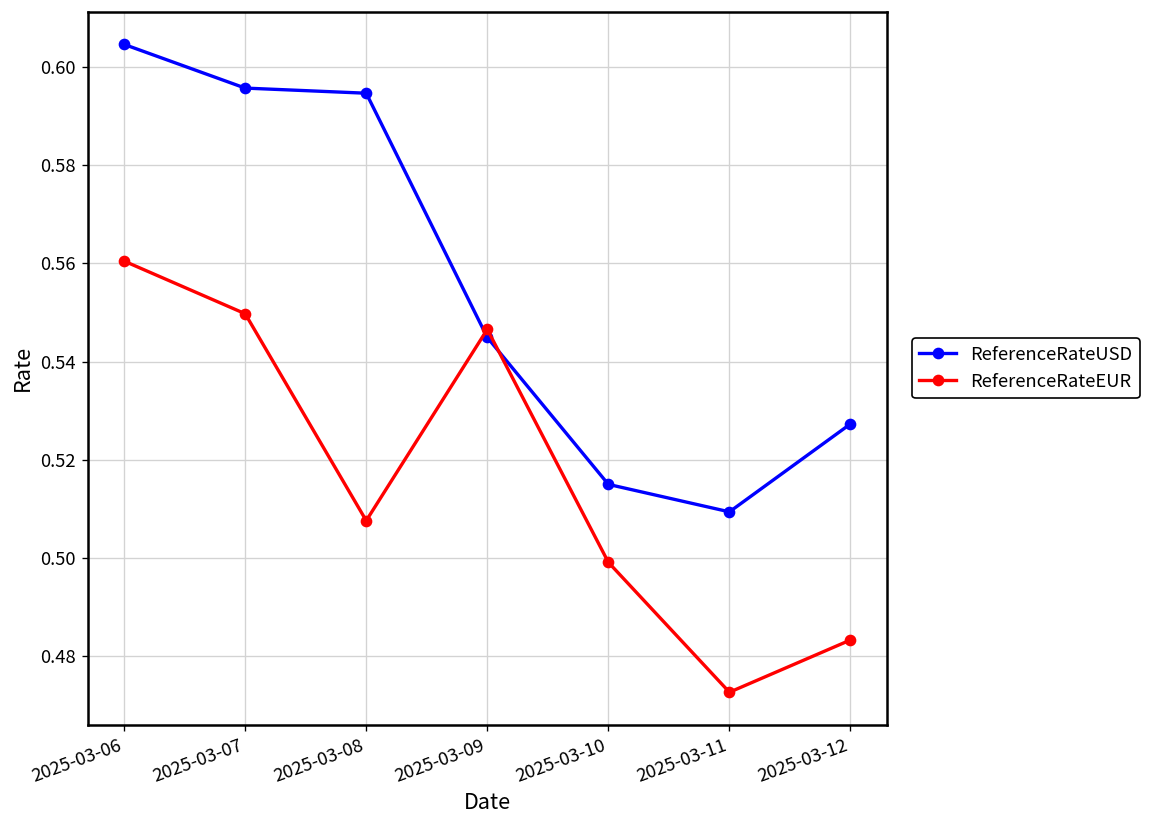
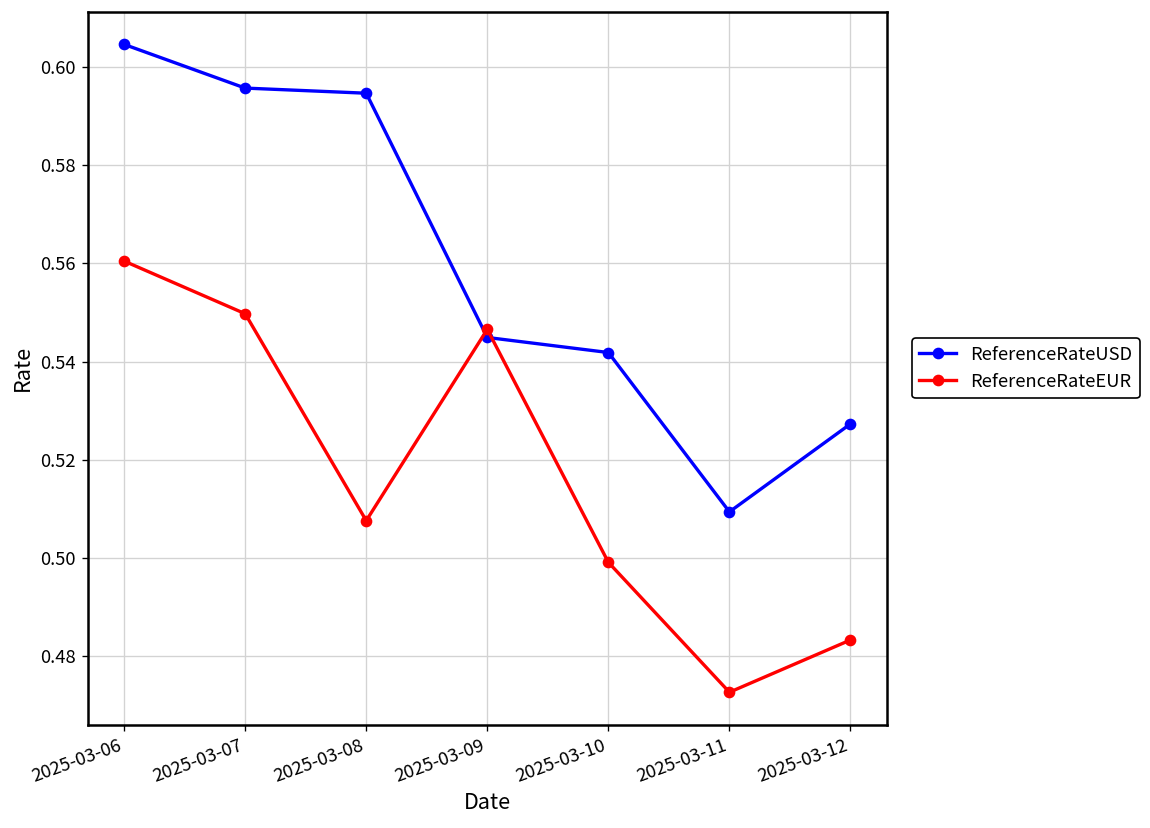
ReferenceRateUSD, 2025-03-10: 0.515 -> 0.542
